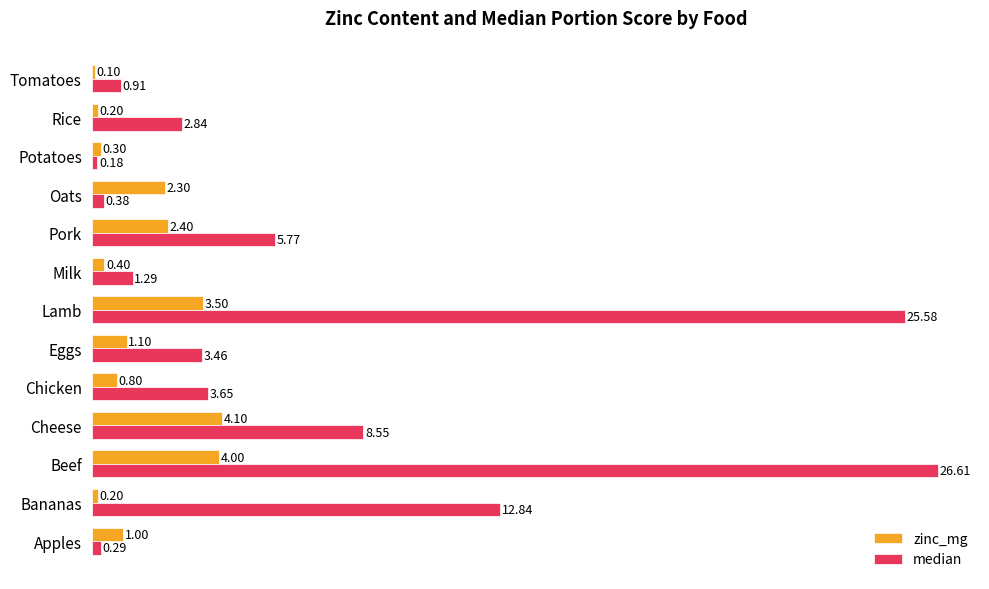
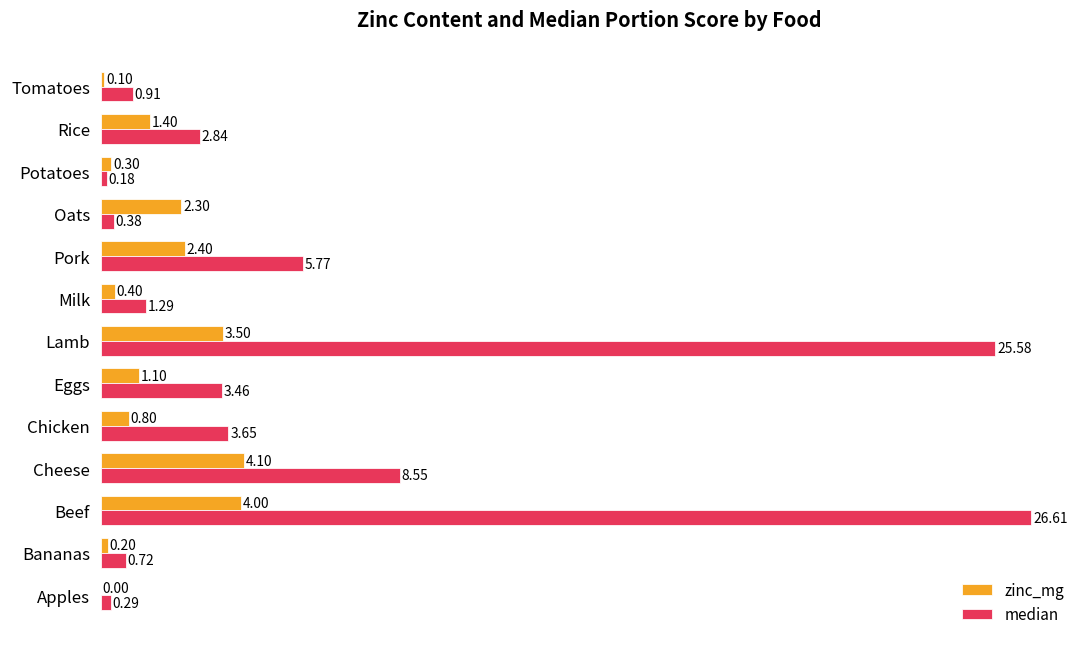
zinc_mg, Rice: 0.20 -> 1.40
median, Bananas: 12.84 -> 0.72
zinc_mg, Apples: 1.00 -> 0.00
